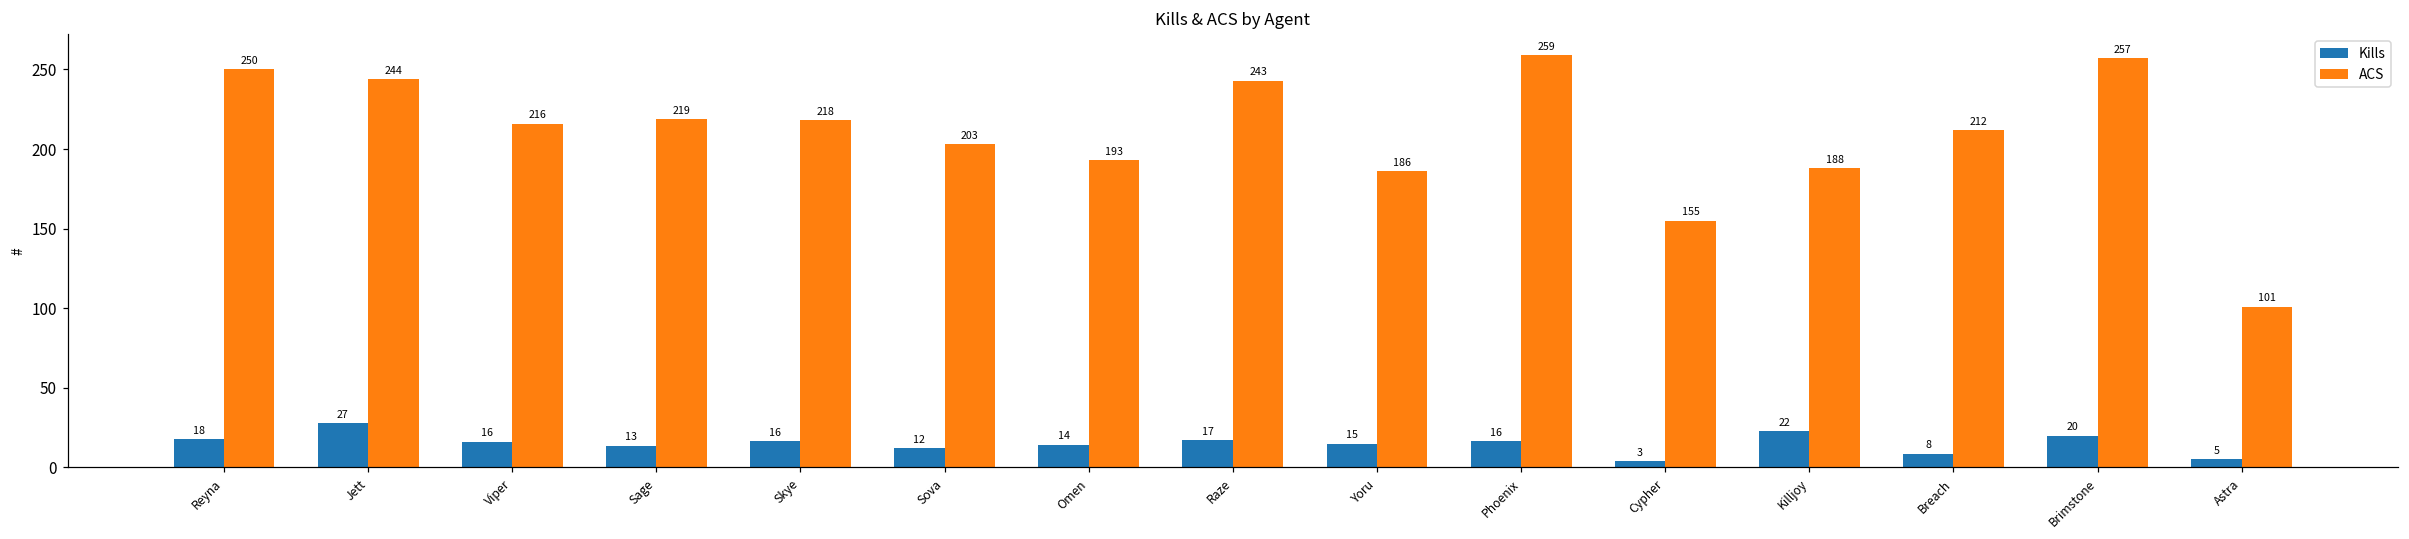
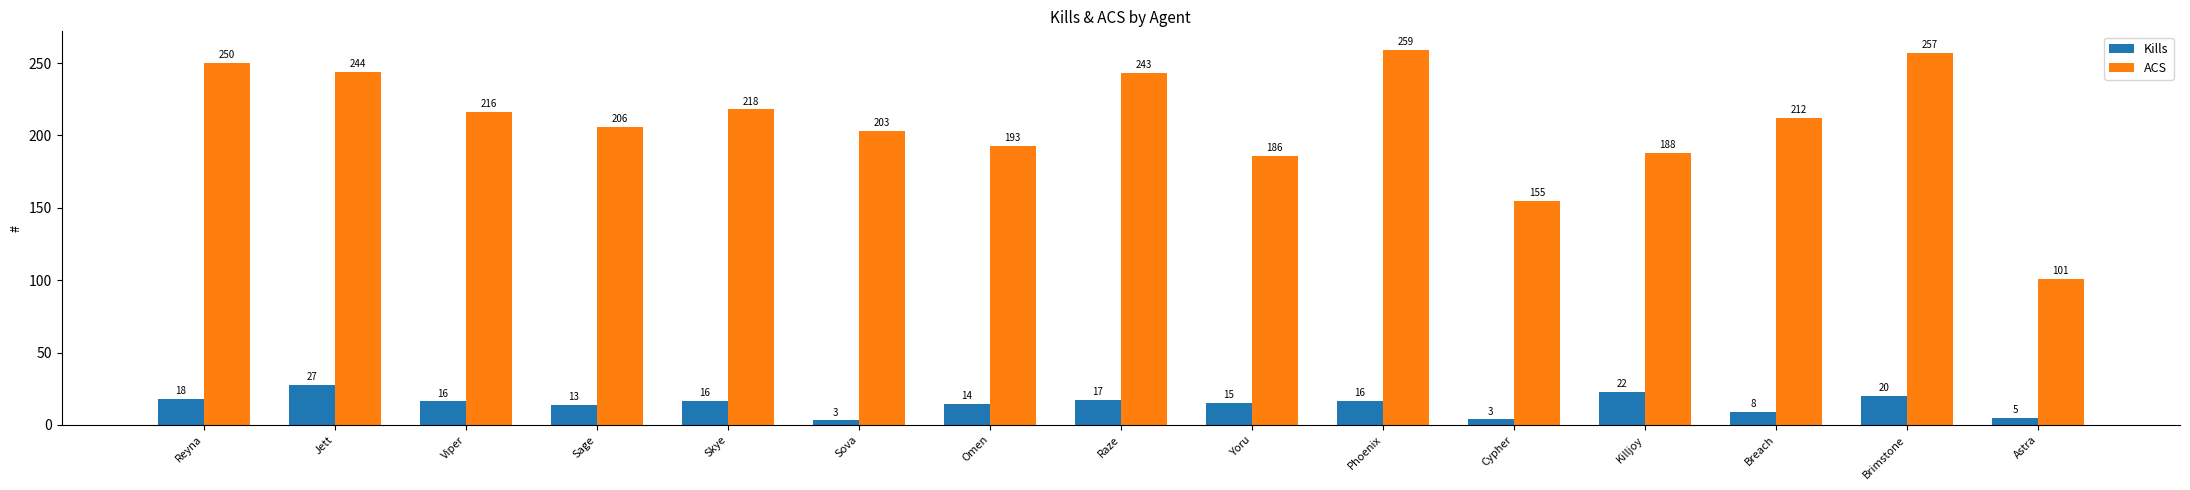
ACS, Sage: 219 -> 206
Kills, Sova: 12 -> 3
